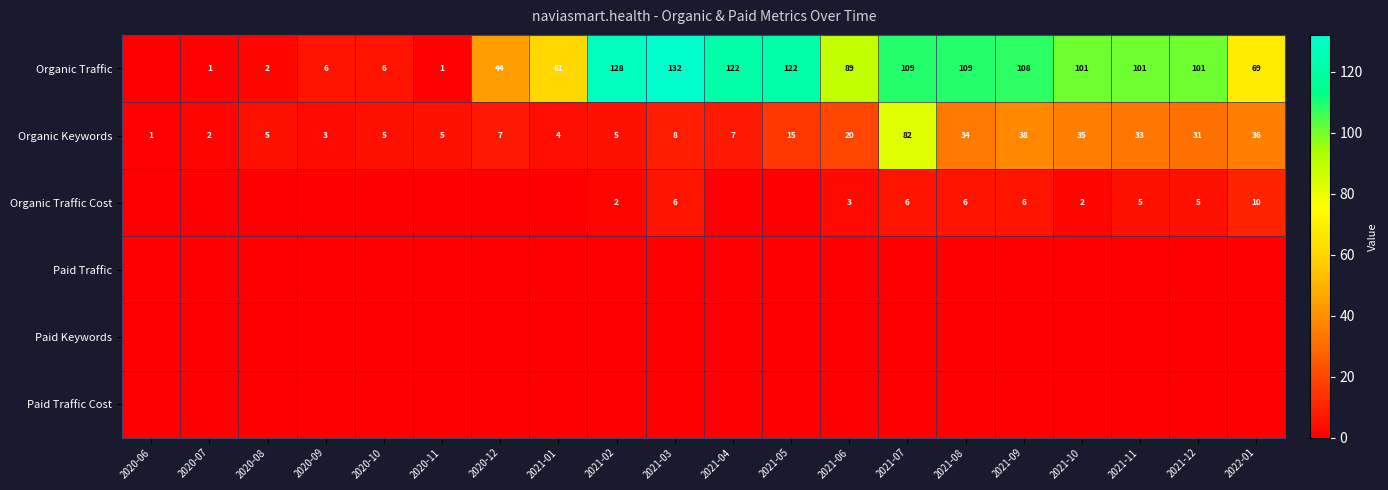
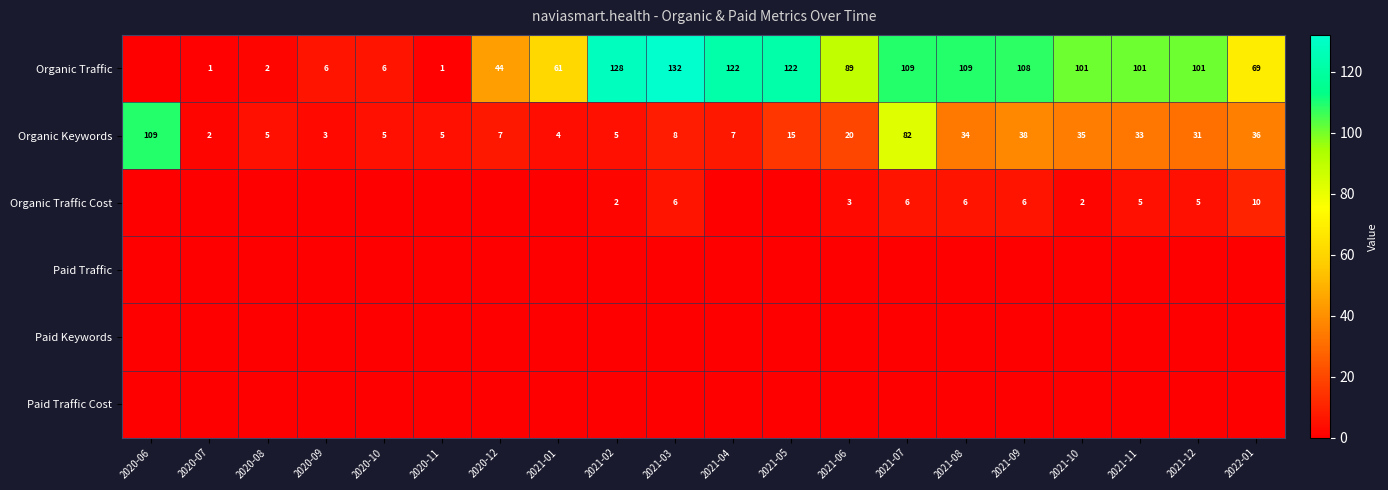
Organic Keywords, 2020-06: 1 -> 109
